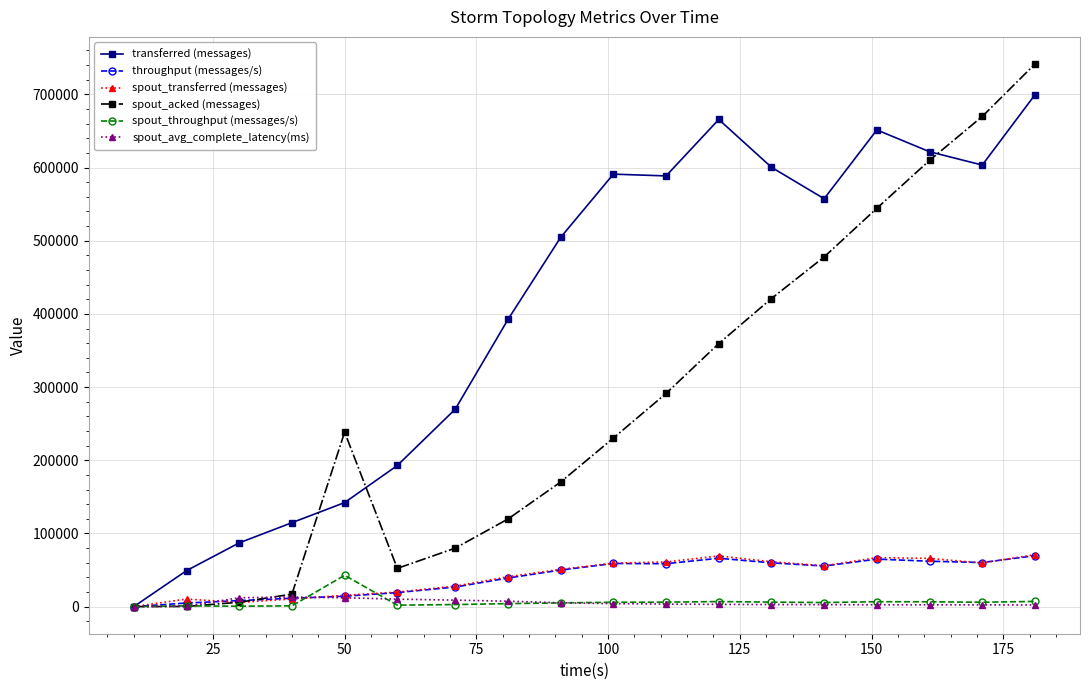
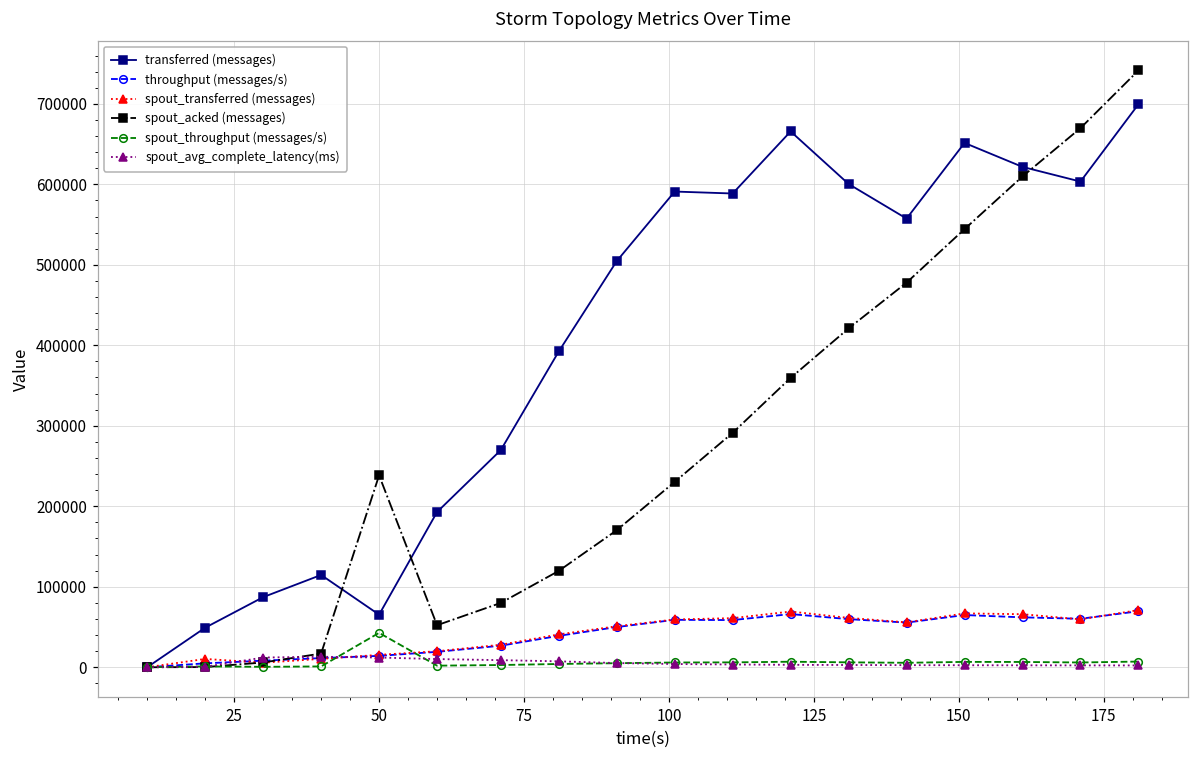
transferred (messages), 50: 140000 -> 70000
